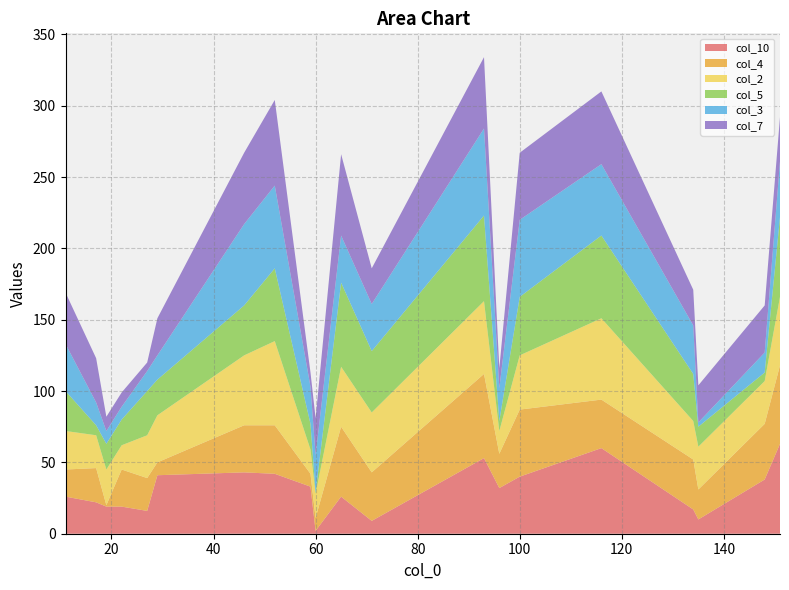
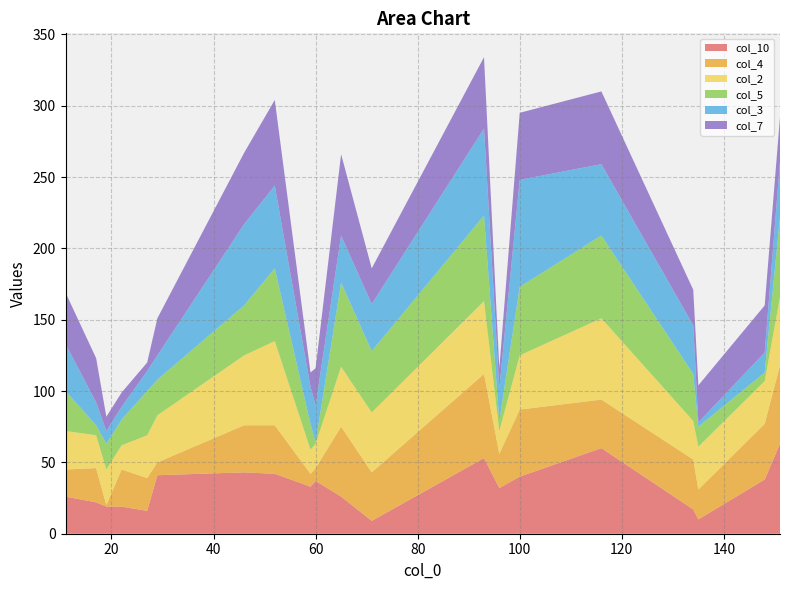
col_10, 60: 2 -> 37
col_5, 100: 41 -> 48
col_3, 100: 54 -> 75
